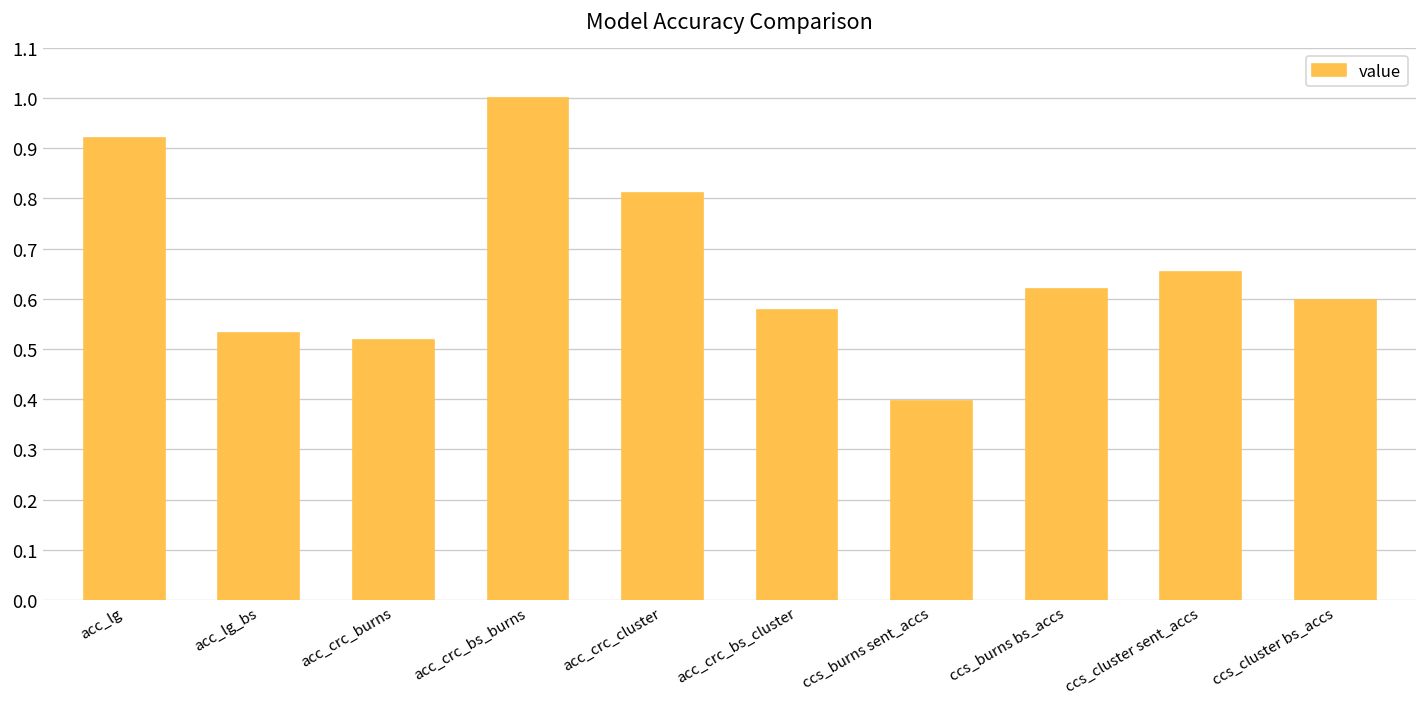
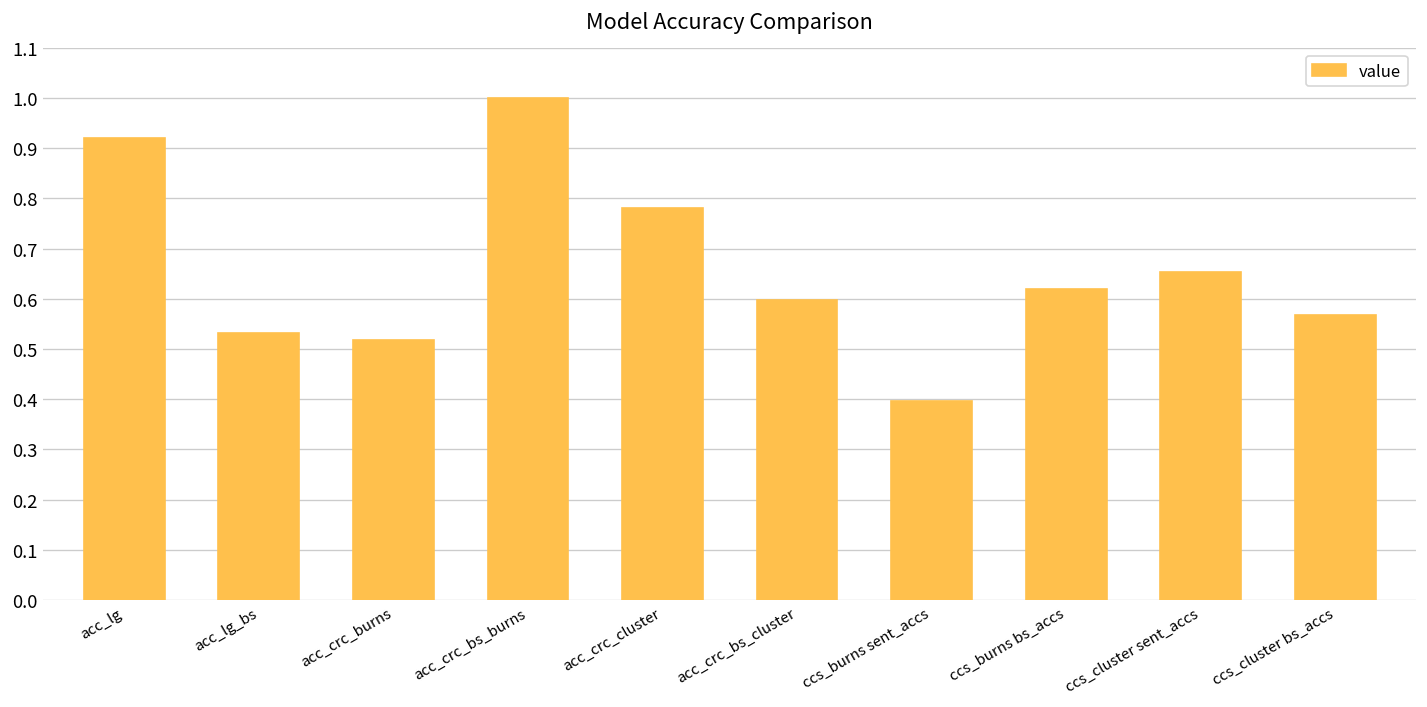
acc_crc_cluster: 0.81 -> 0.78
acc_crc_bs_cluster: 0.58 -> 0.60
ccs_cluster bs_accs: 0.60 -> 0.57
